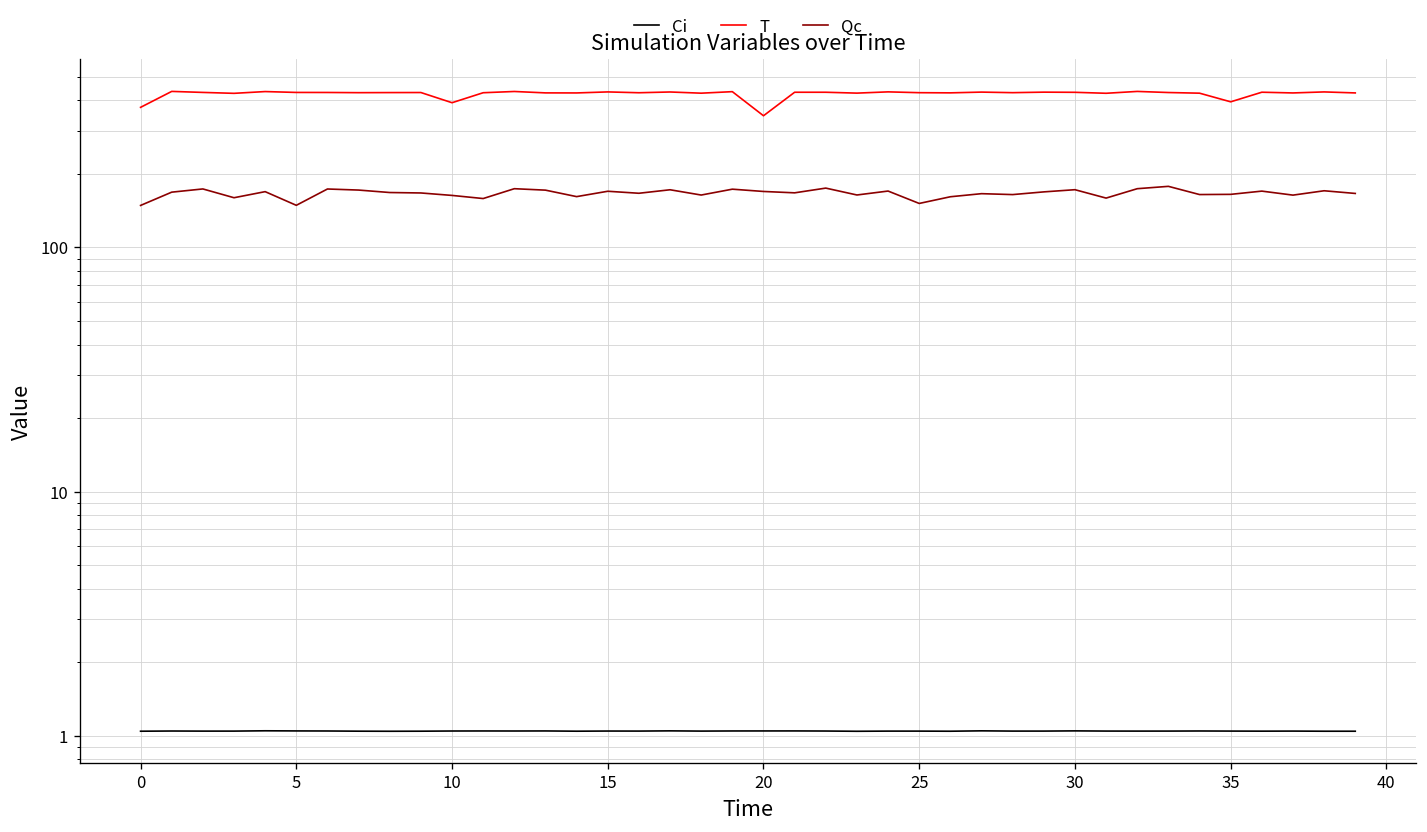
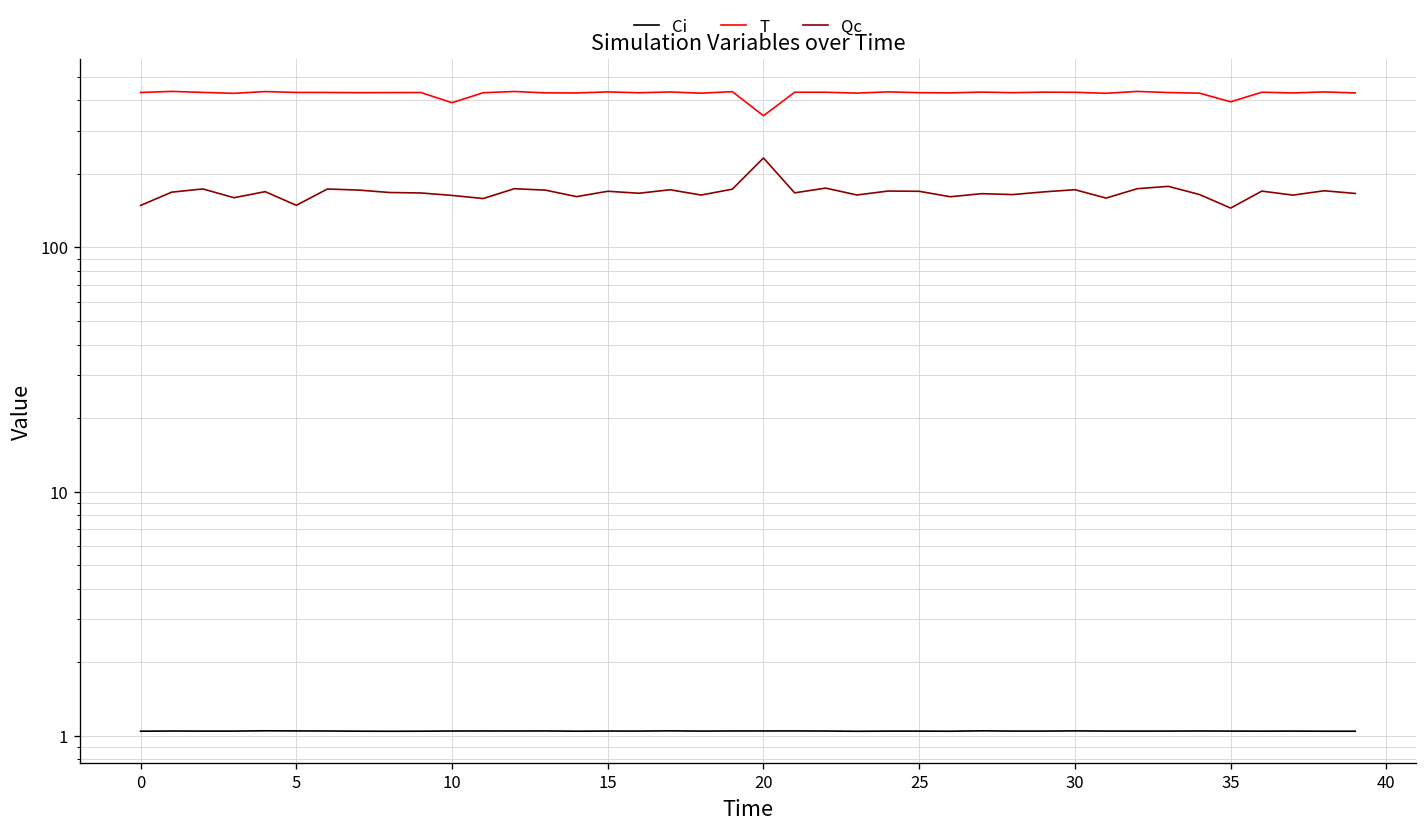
T, 0: 370 -> 430
Qc, 20: 170 -> 230
Qc, 25: 150 -> 170
Qc, 35: 160 -> 140
